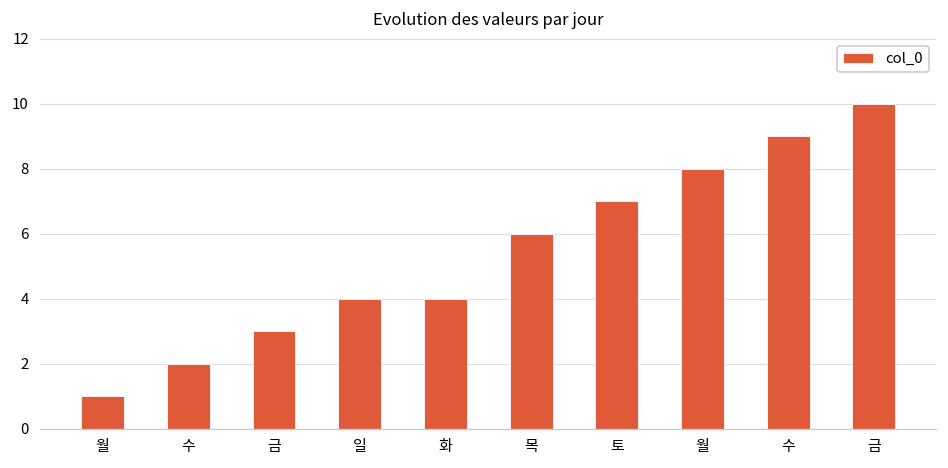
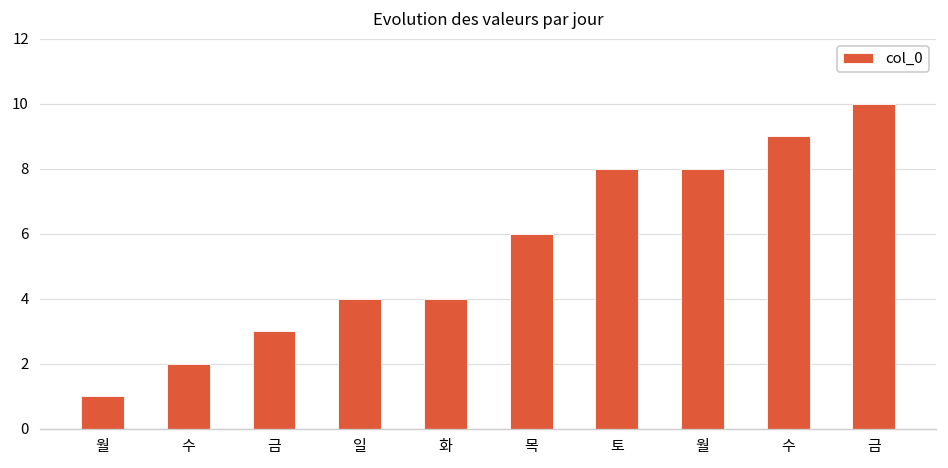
토: 7 -> 8
